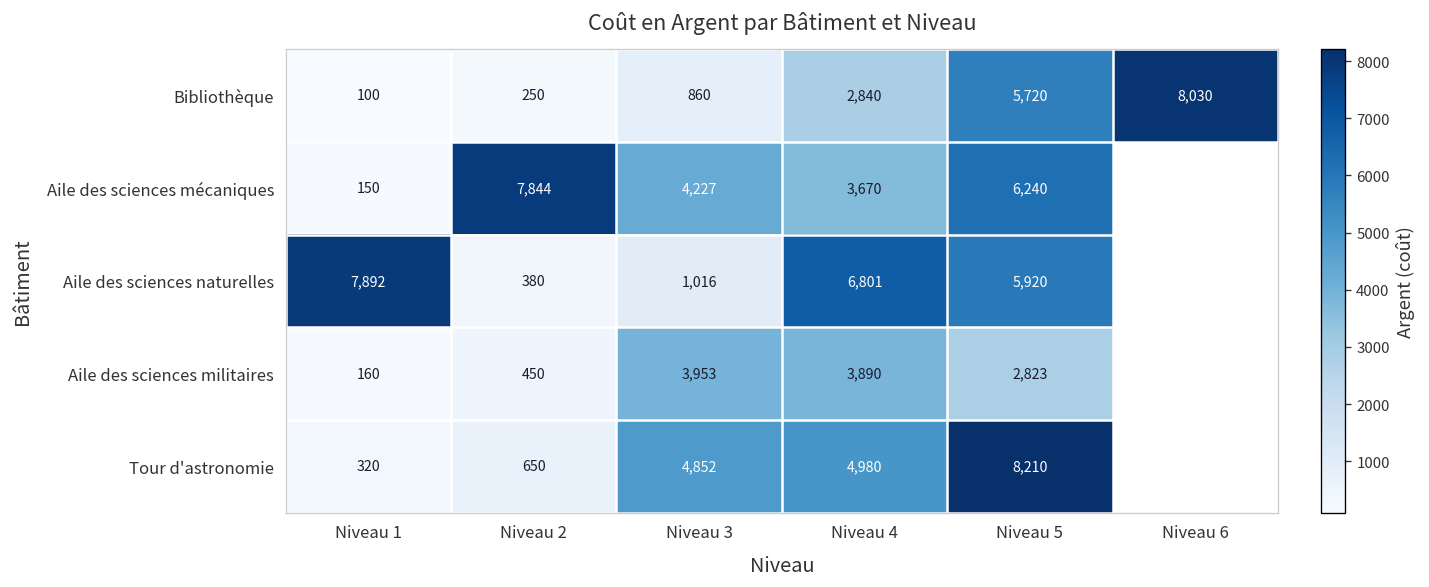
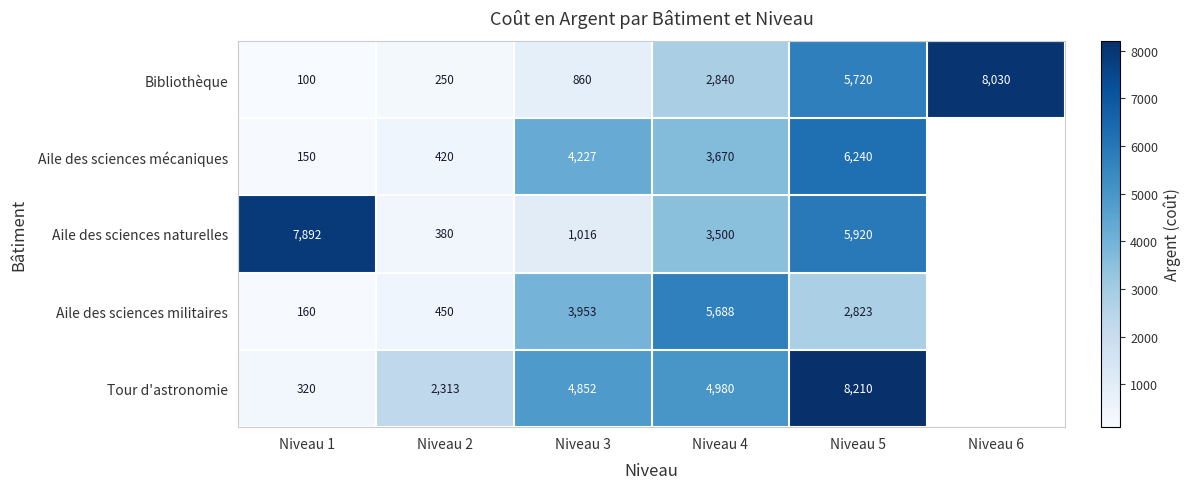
Aile des sciences mécaniques, Niveau 2: 7,844 -> 420
Aile des sciences naturelles, Niveau 4: 6,801 -> 3,500
Aile des sciences militaires, Niveau 4: 3,890 -> 5,688
Tour d'astronomie, Niveau 2: 650 -> 2,313
